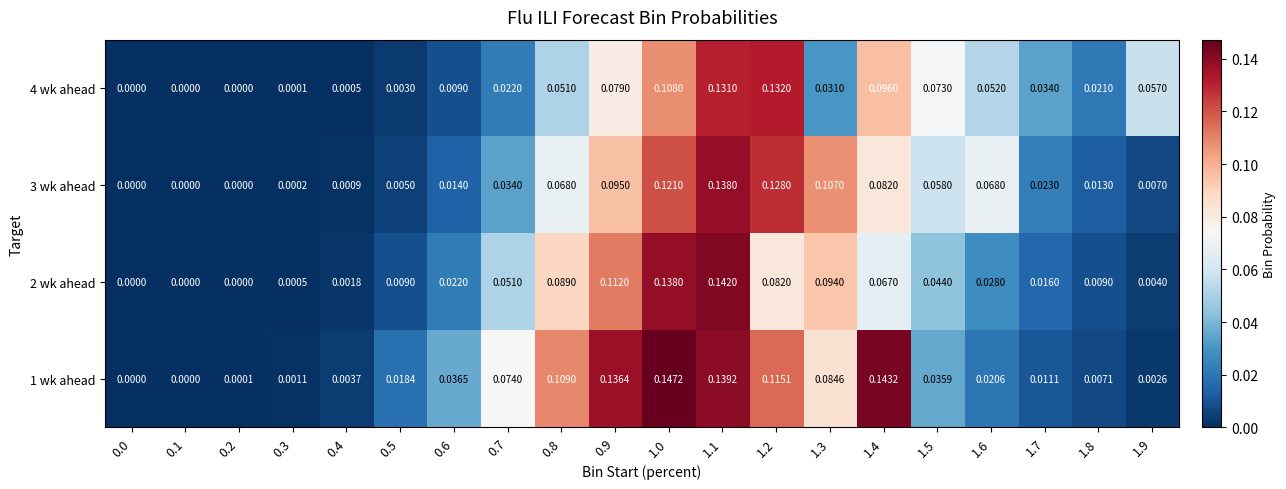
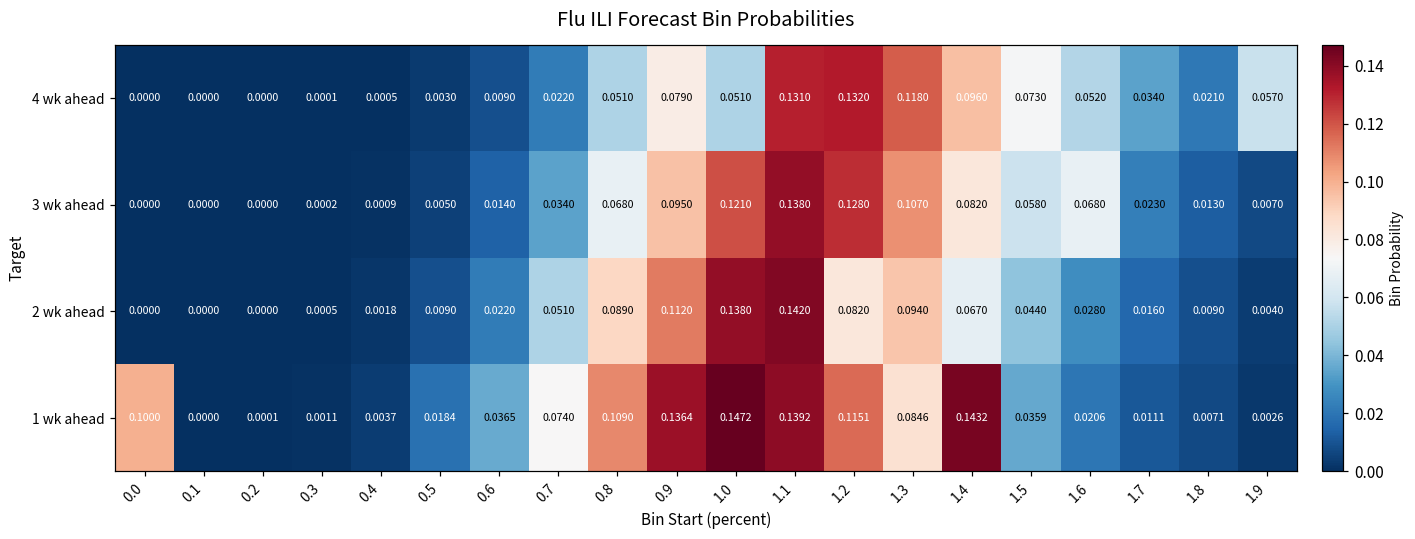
4 wk ahead, 1.0: 0.1080 -> 0.0510
4 wk ahead, 1.3: 0.0310 -> 0.1180
1 wk ahead, 0.0: 0.0000 -> 0.1000
